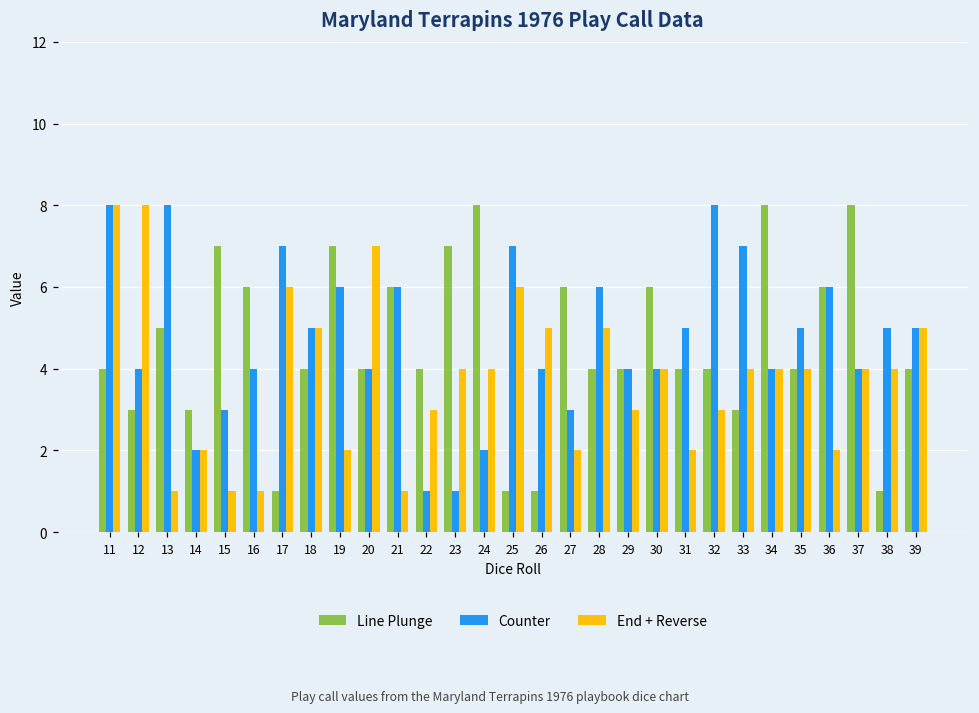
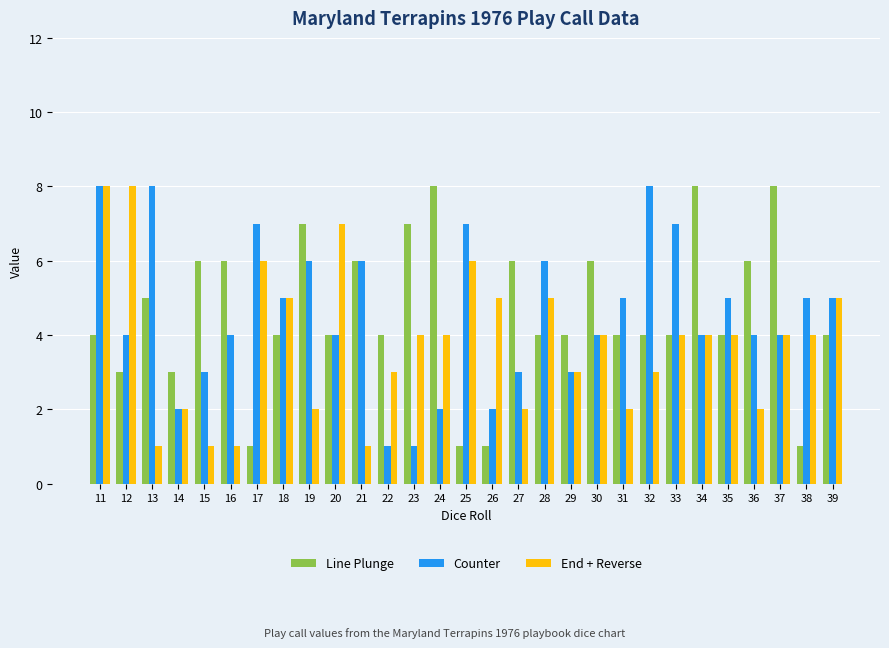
Line Plunge, 15: 7 -> 6
Counter, 26: 4 -> 2
Counter, 29: 4 -> 3
Line Plunge, 33: 3 -> 4
Counter, 36: 6 -> 4
